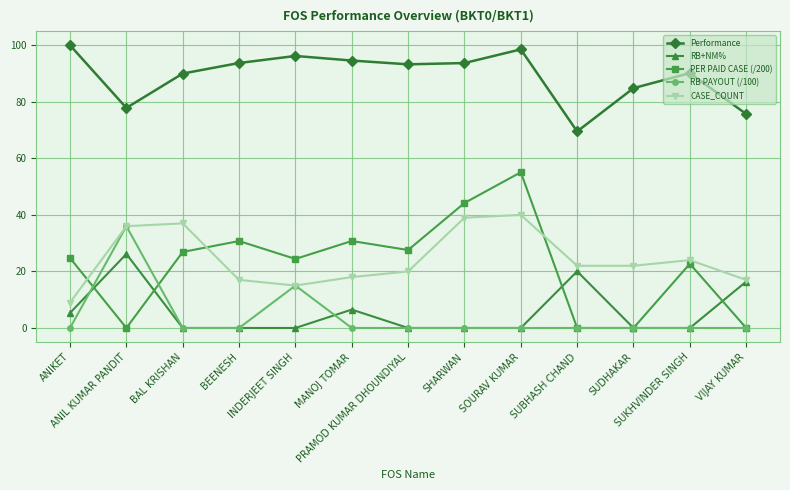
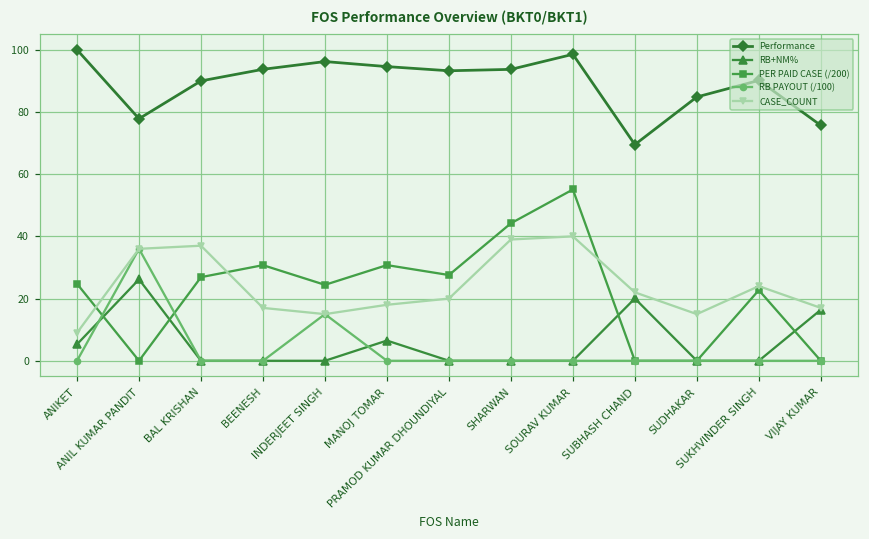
CASE_COUNT, SUDHAKAR: 22 -> 15
